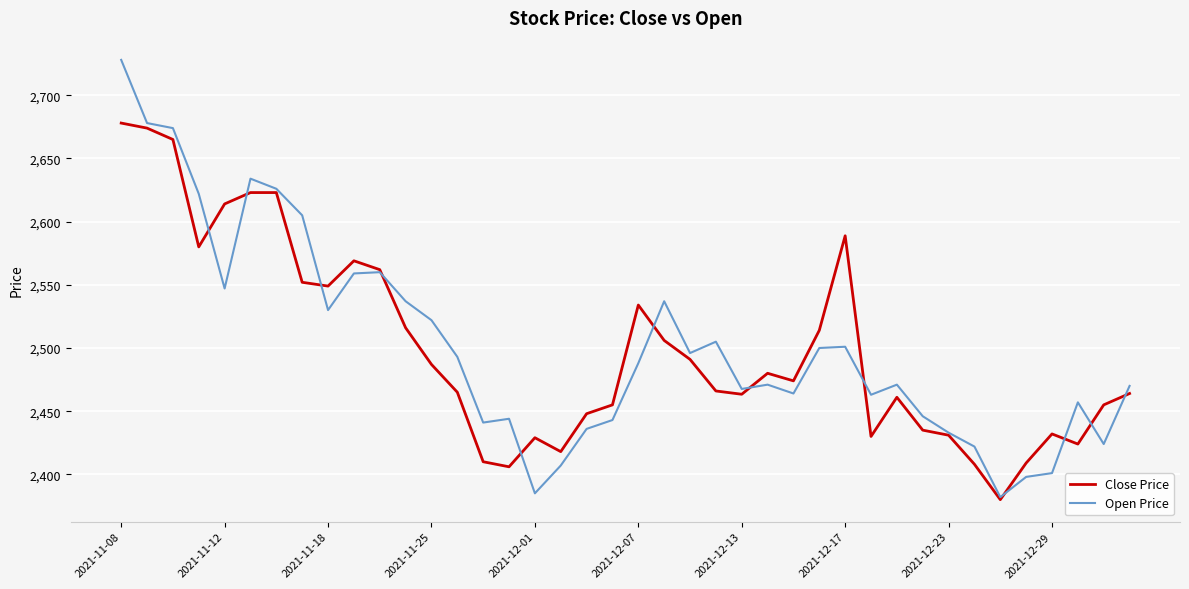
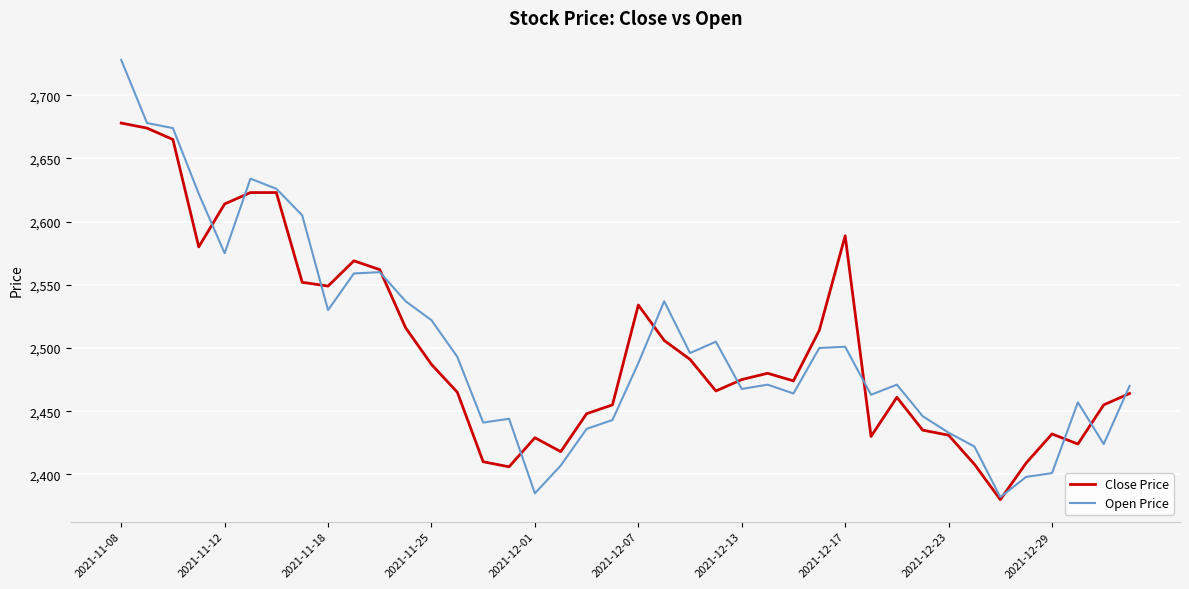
Open Price, 2021-11-12: 2,547 -> 2,575
Close Price, 2021-12-13: 2,463 -> 2,475
